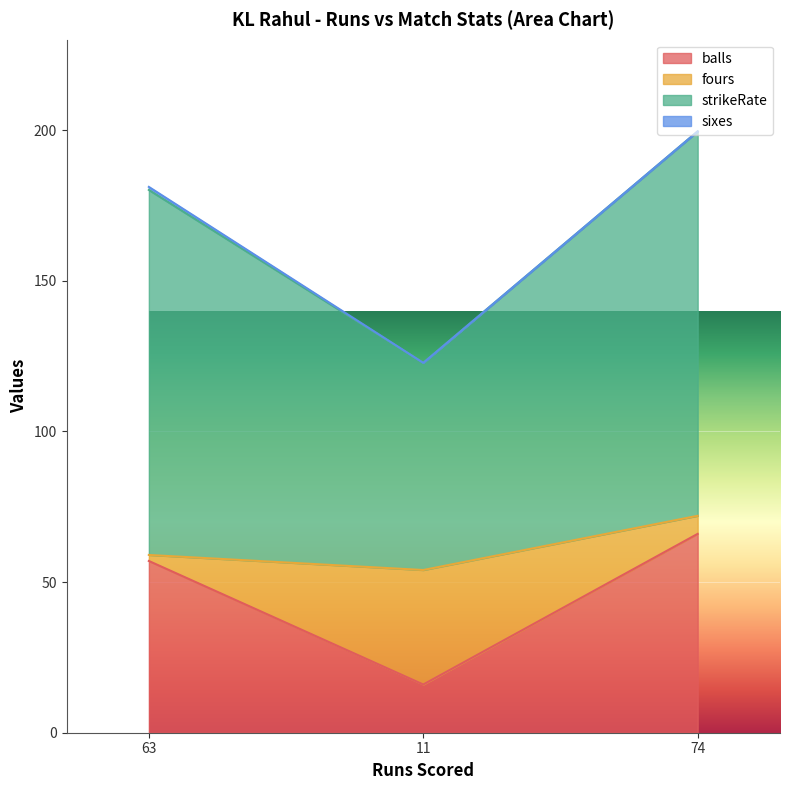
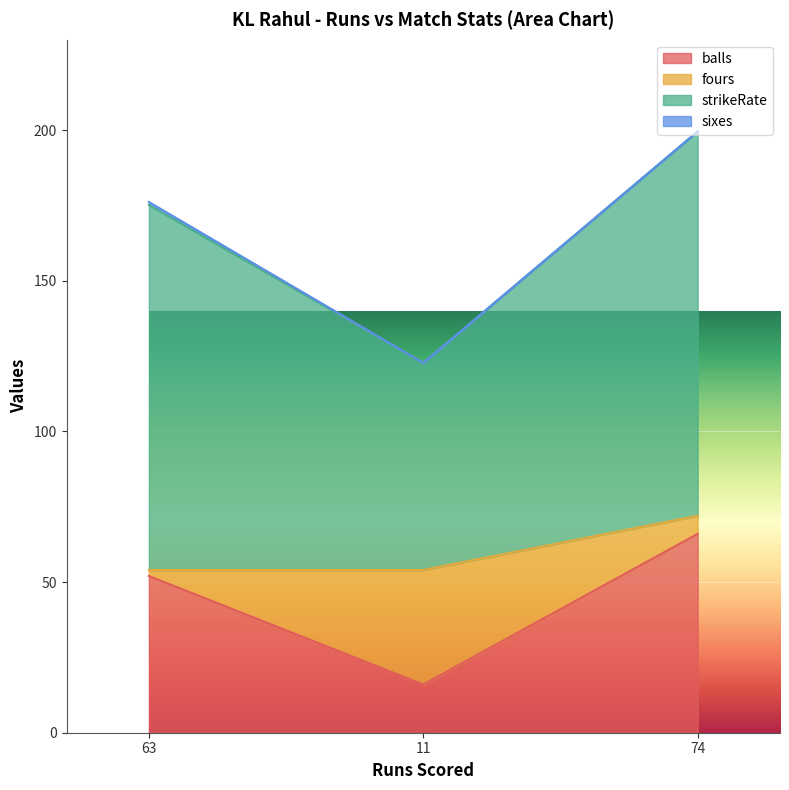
balls, 63: 57 -> 52
